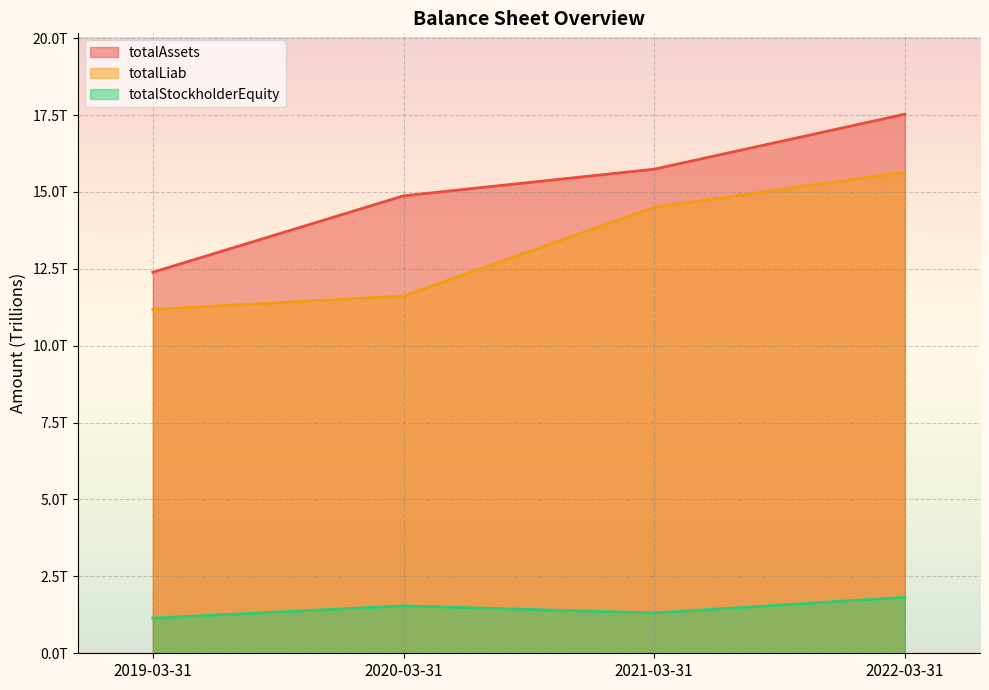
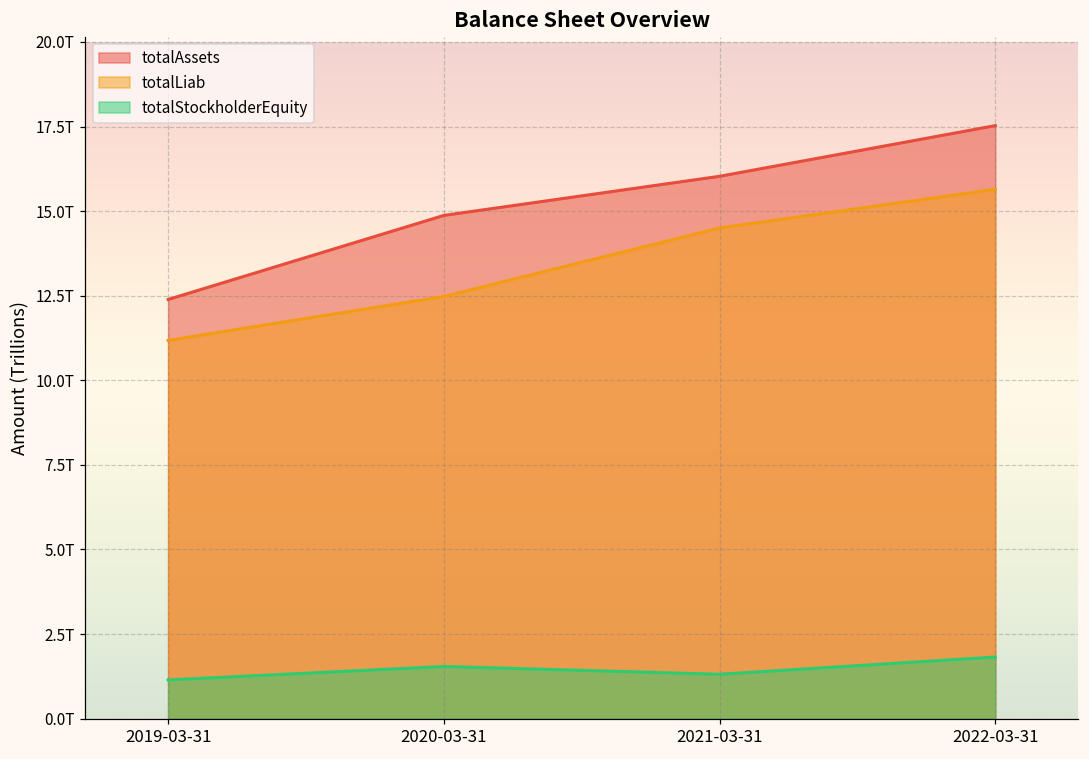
totalLiab, 2020-03-31: 11.6T -> 12.5T
totalAssets, 2021-03-31: 15.7T -> 16.0T
